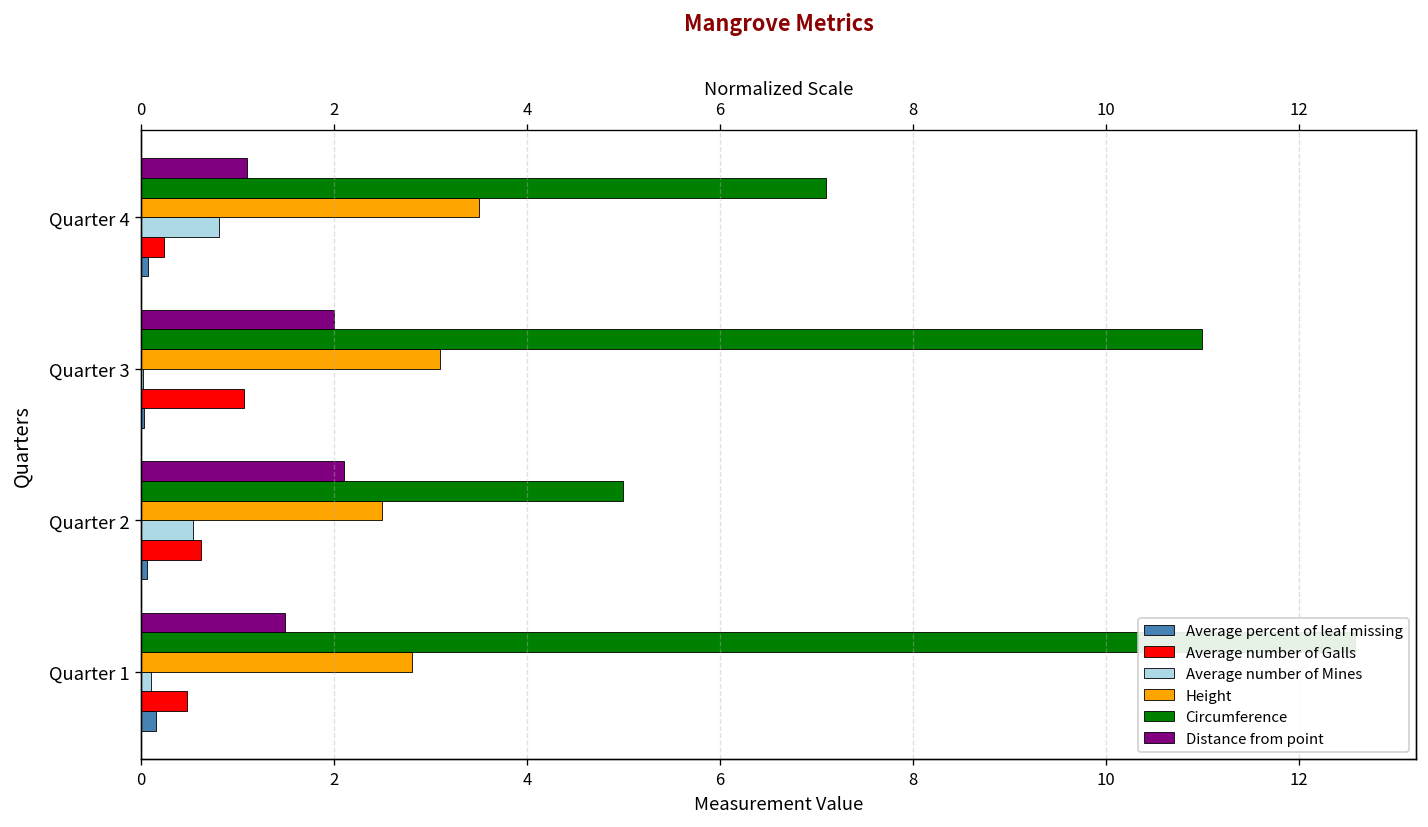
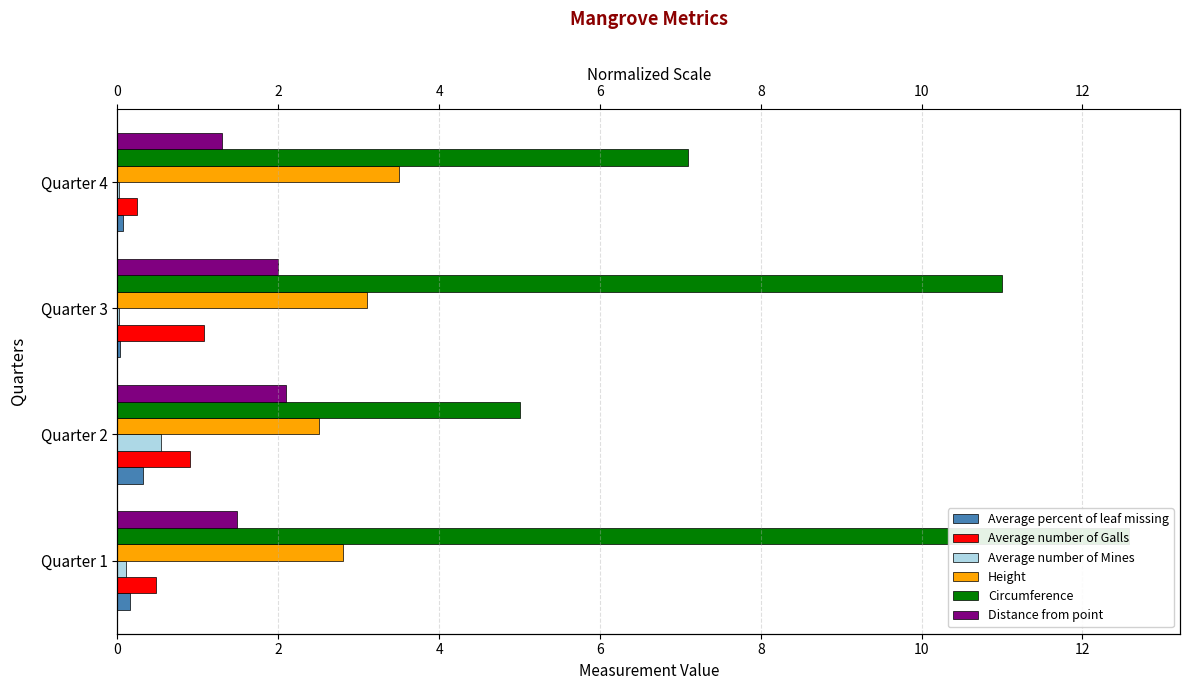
Distance from point, Quarter 4: 1.1 -> 1.3
Average number of Mines, Quarter 4: 0.8 -> 0.0
Average number of Galls, Quarter 2: 0.6 -> 0.9
Average percent of leaf missing, Quarter 2: 0.1 -> 0.3
